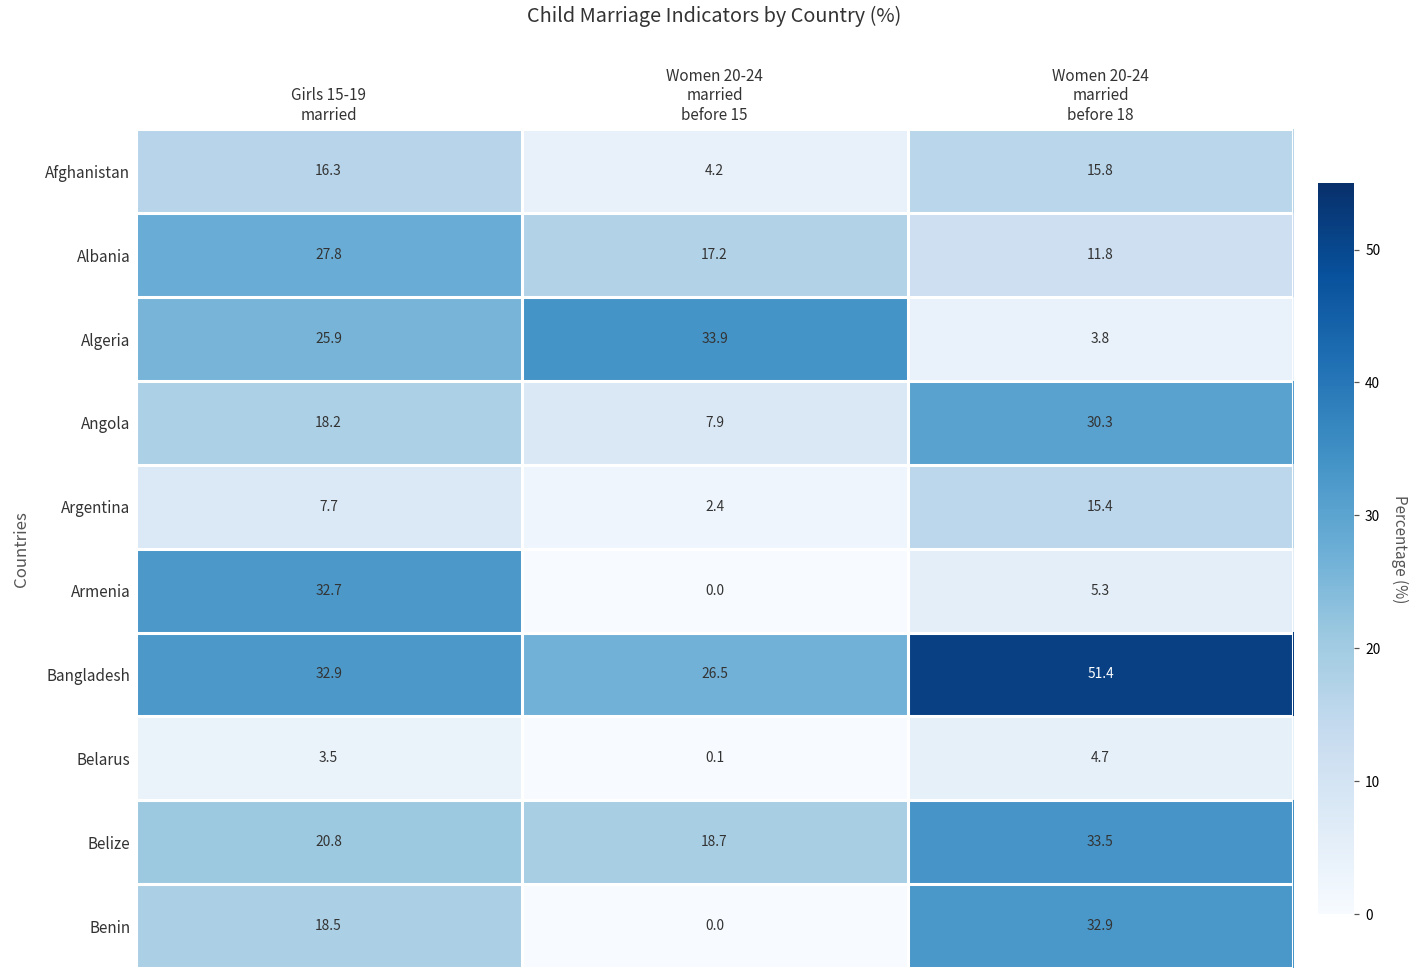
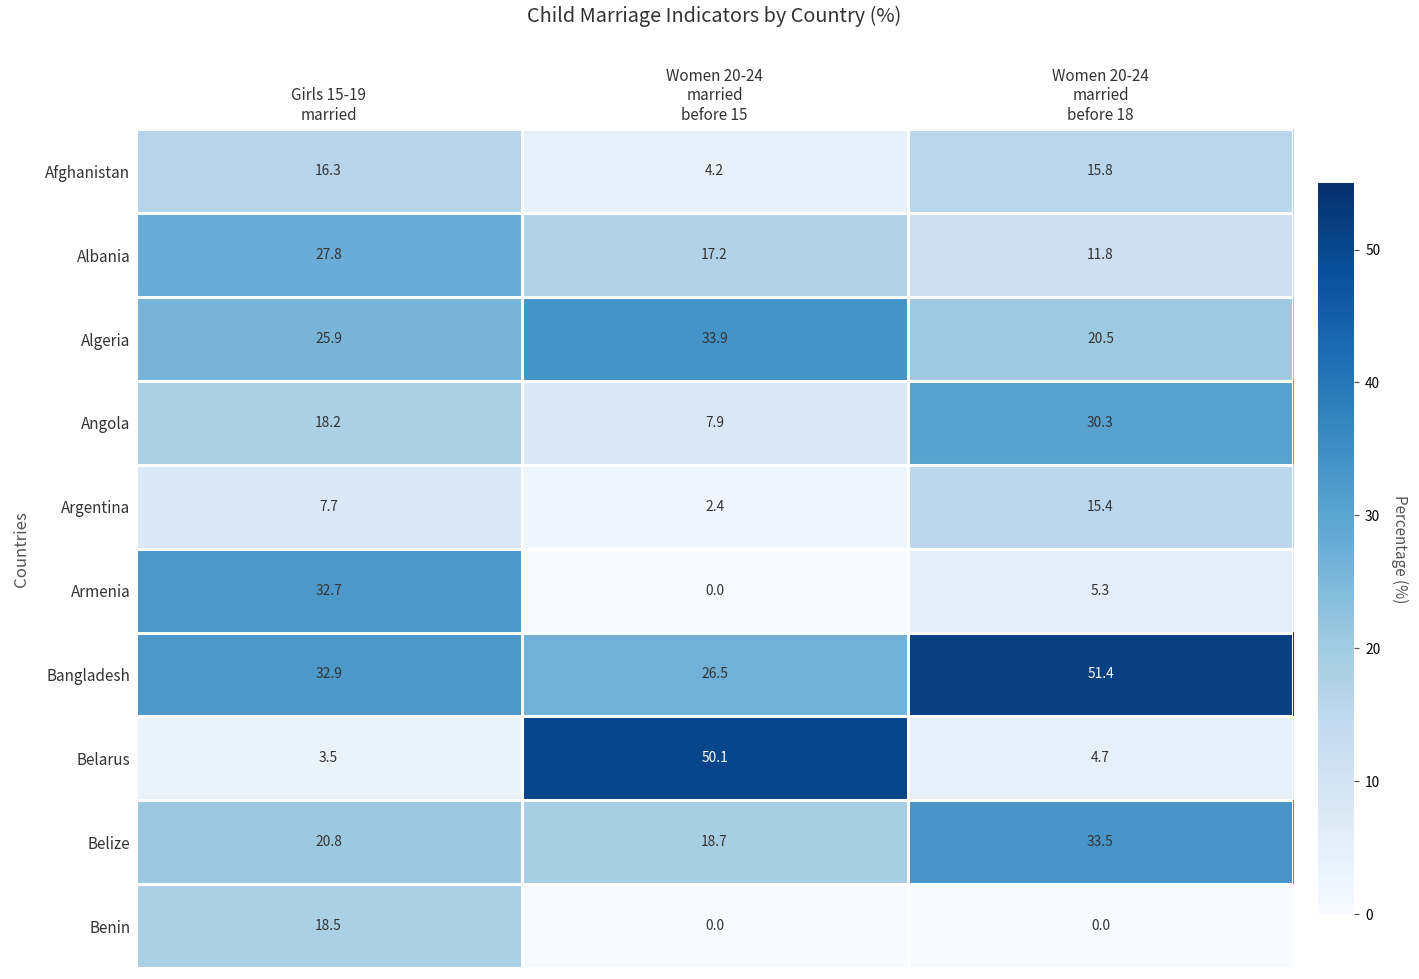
Algeria, Women 20-24 married before 18: 3.8 -> 20.5
Belarus, Women 20-24 married before 15: 0.1 -> 50.1
Benin, Women 20-24 married before 18: 32.9 -> 0.0
